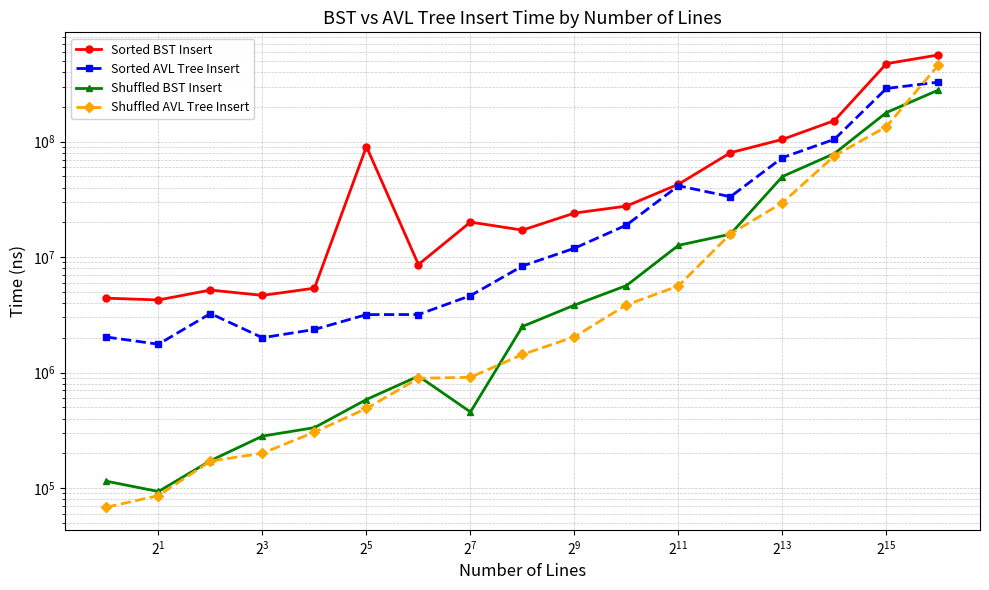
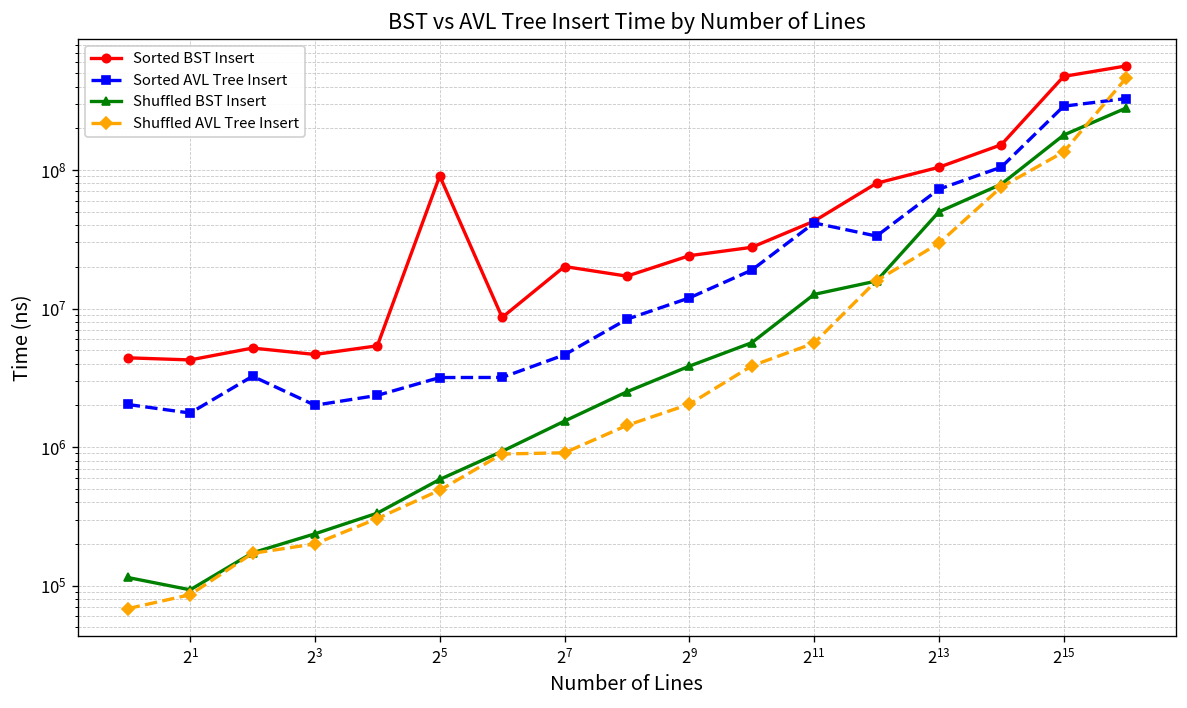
Shuffled BST Insert, 2^3: 280000 -> 240000
Shuffled BST Insert, 2^7: 460000 -> 1500000
